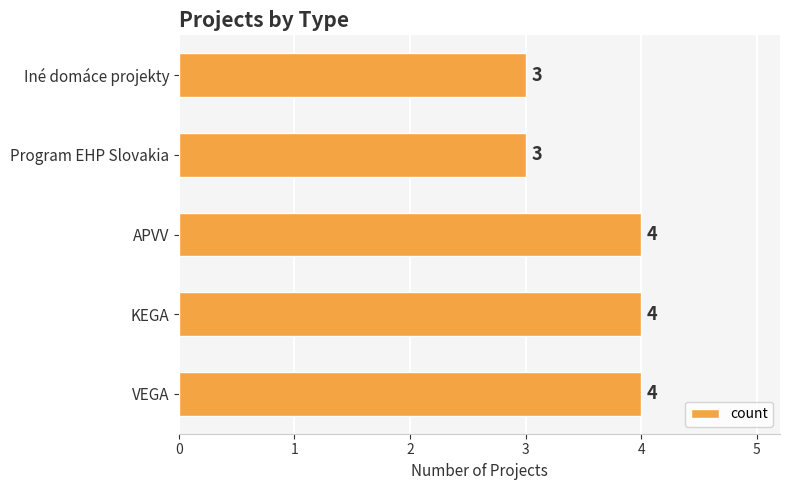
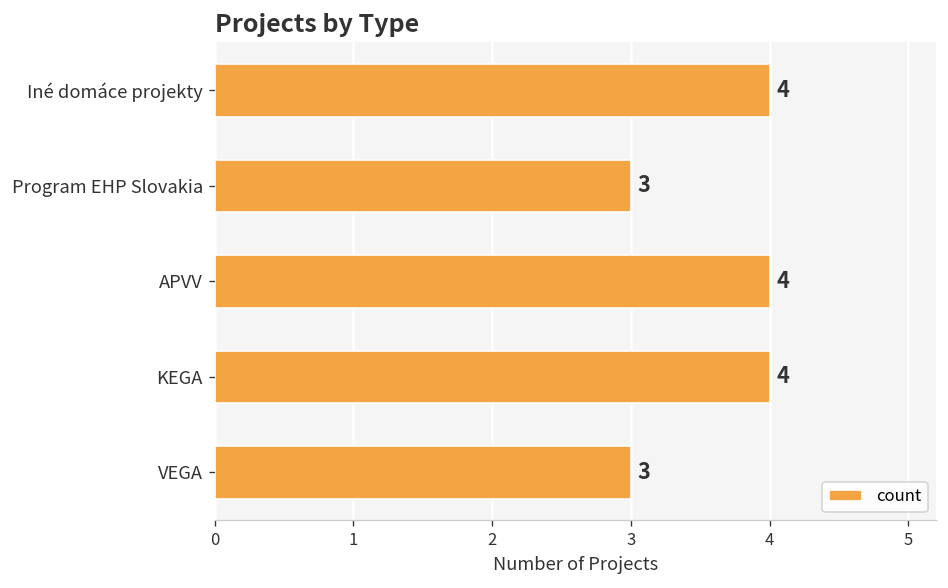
Iné domáce projekty: 3 -> 4
VEGA: 4 -> 3
